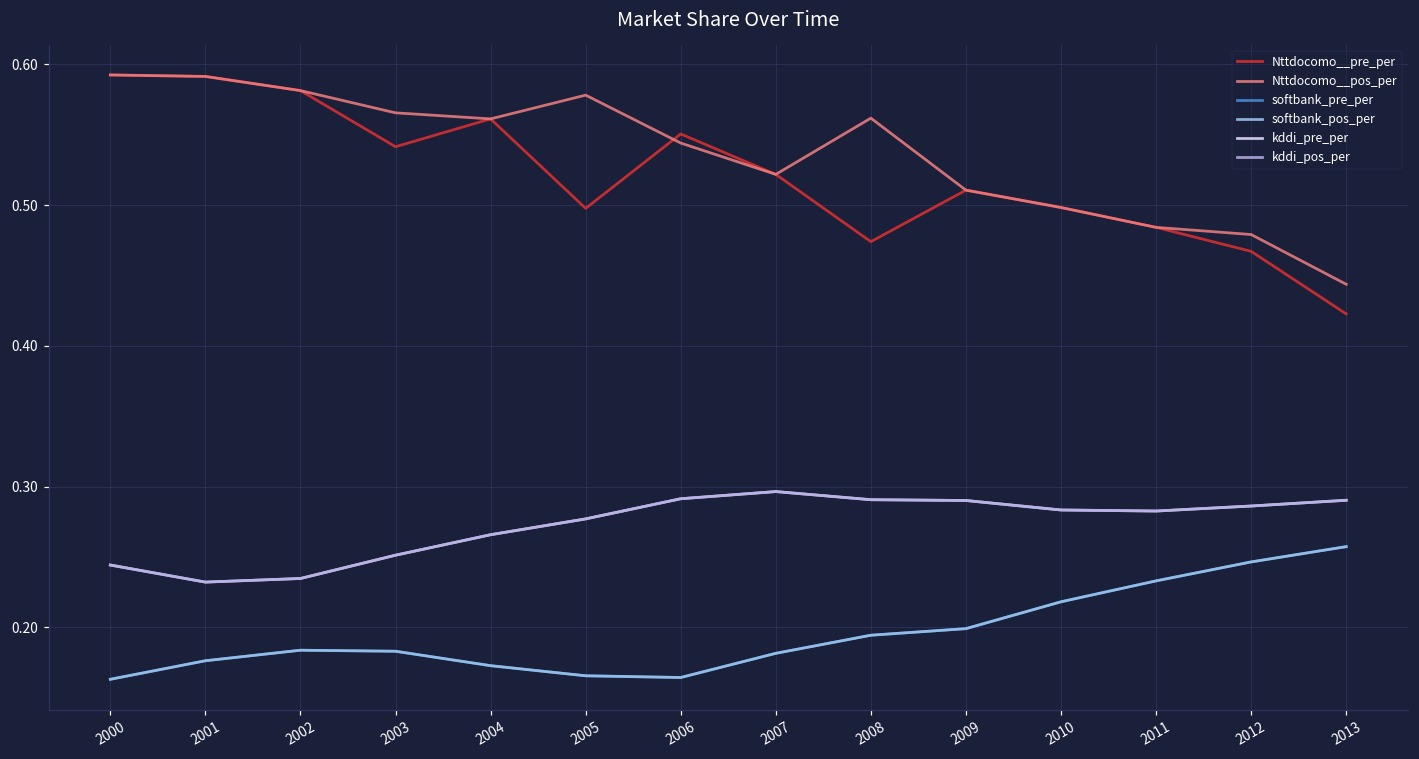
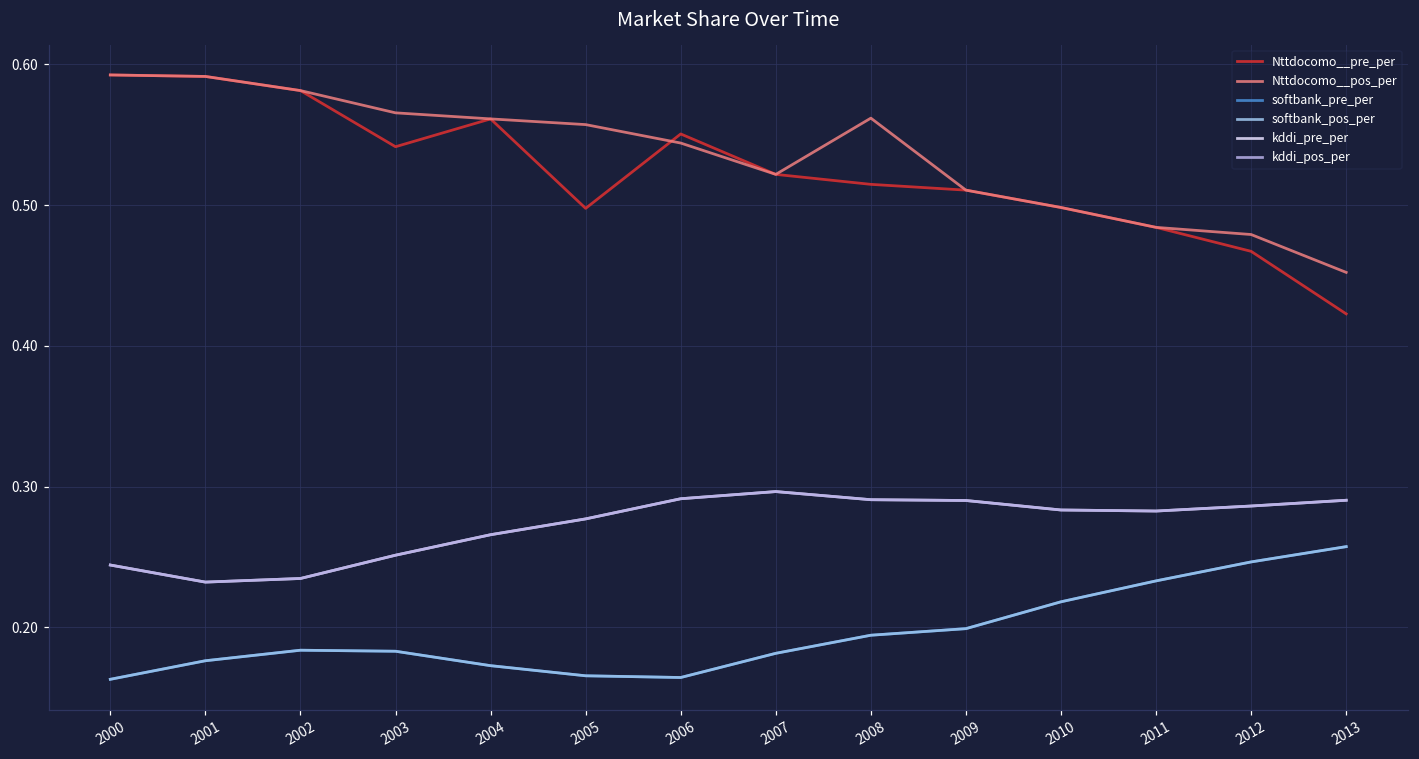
Nttdocomo__pos_per, 2005: 0.578 -> 0.557
Nttdocomo__pre_per, 2008: 0.474 -> 0.515
Nttdocomo__pos_per, 2013: 0.444 -> 0.452
